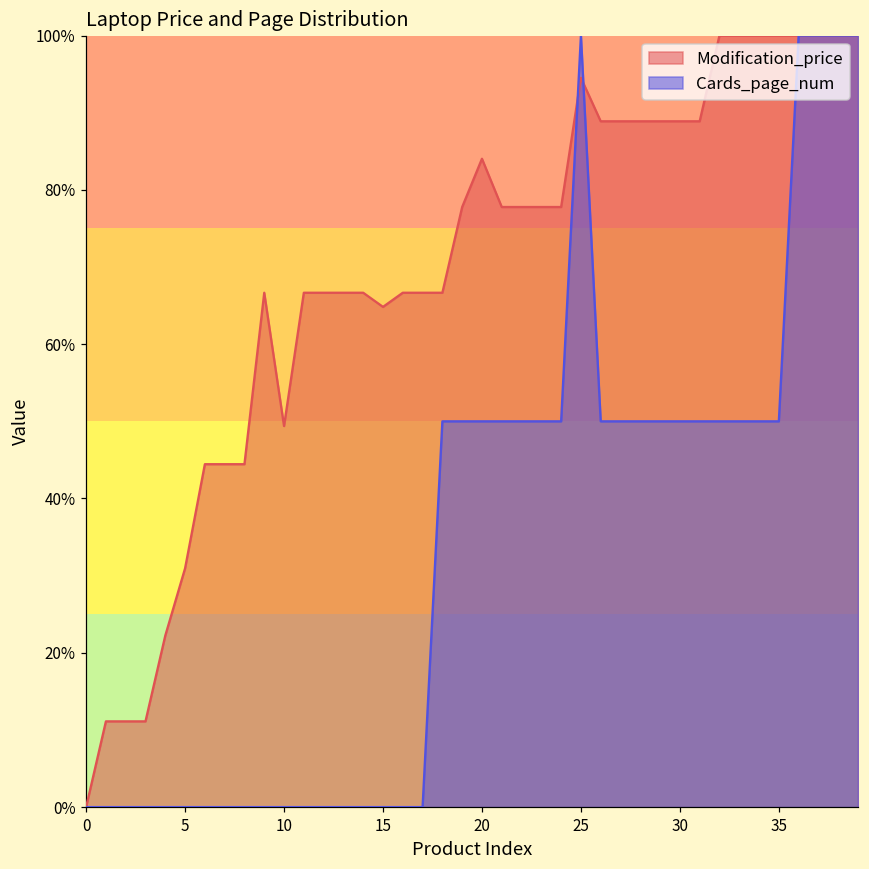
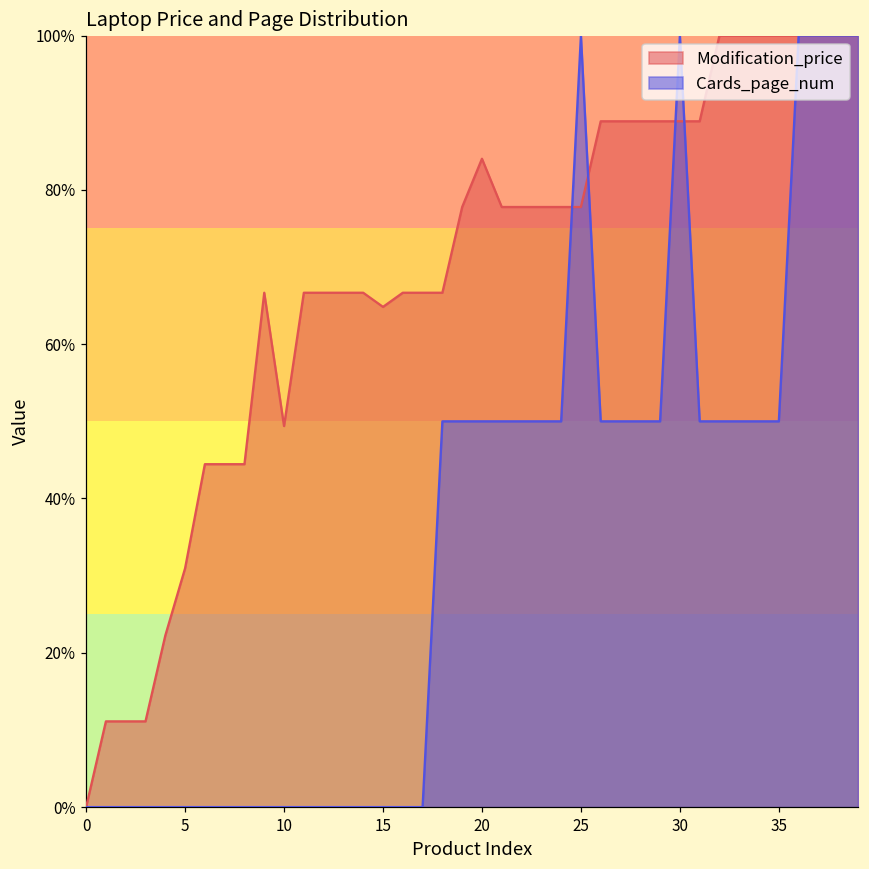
Modification_price, 25: 95% -> 78%
Cards_page_num, 30: 50% -> 100%
